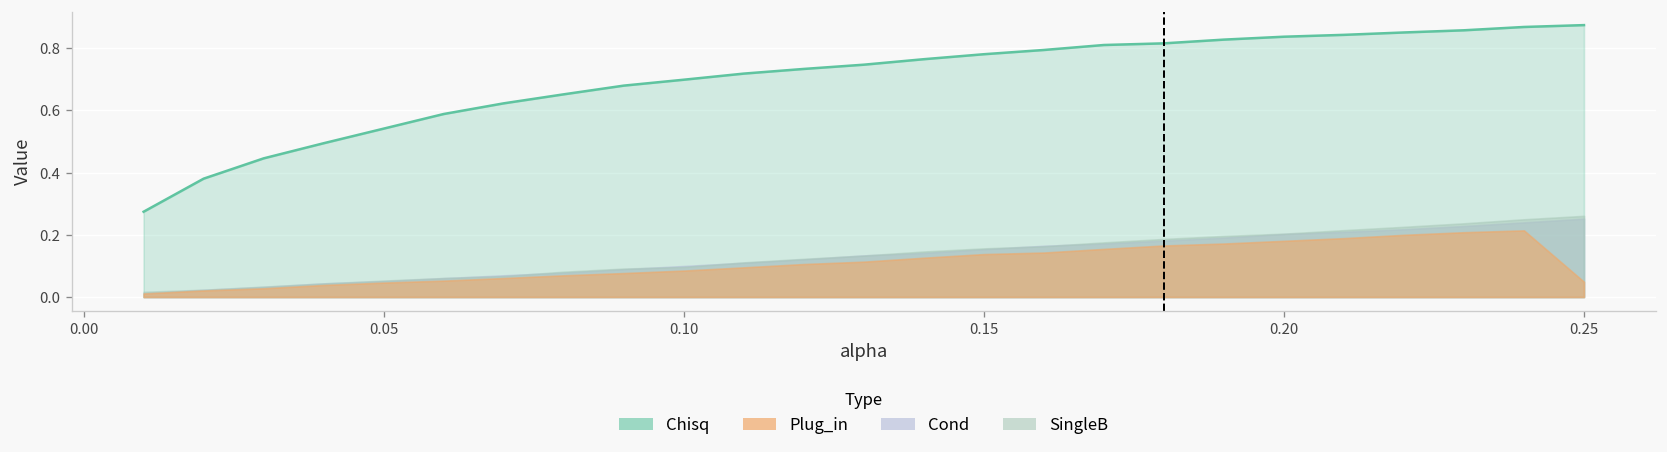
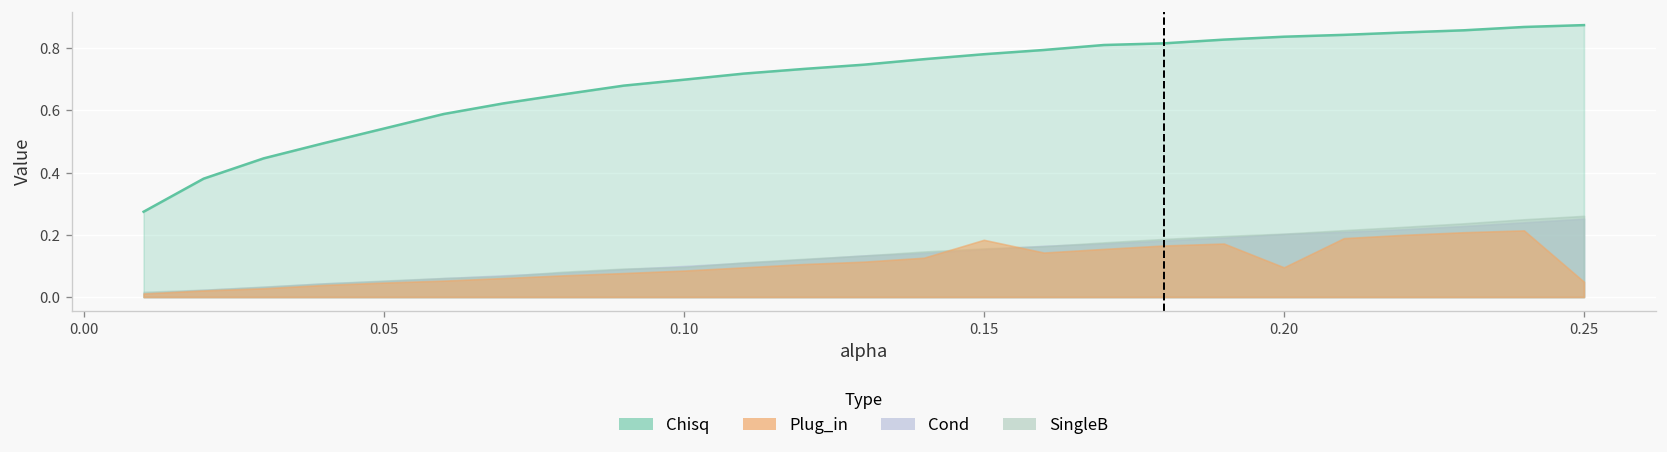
Plug_in, 0.15: 0.14 -> 0.18
Plug_in, 0.20: 0.18 -> 0.10
